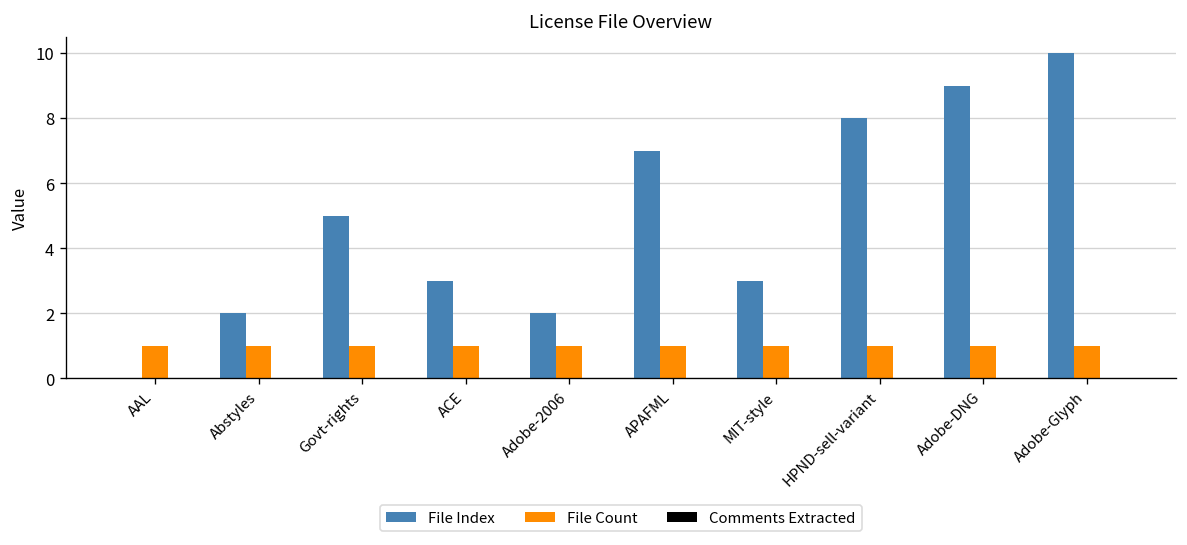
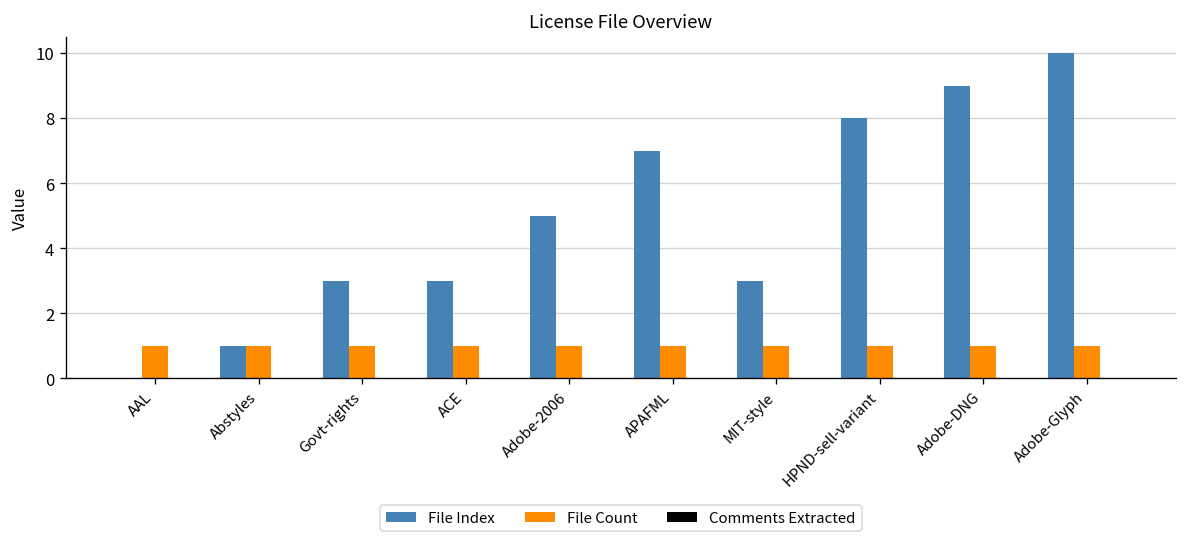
File Index, Abstyles: 2 -> 1
File Index, Govt-rights: 5 -> 3
File Index, Adobe-2006: 2 -> 5
